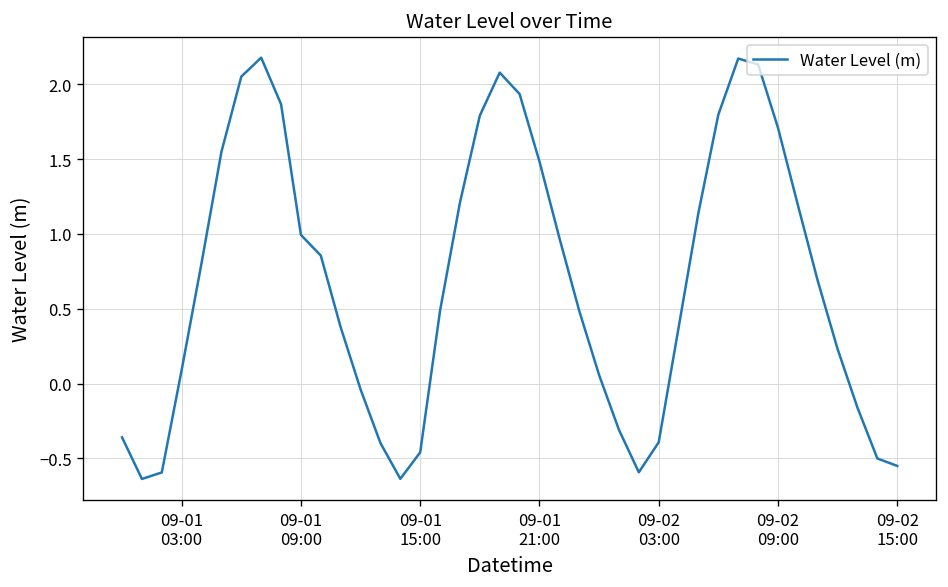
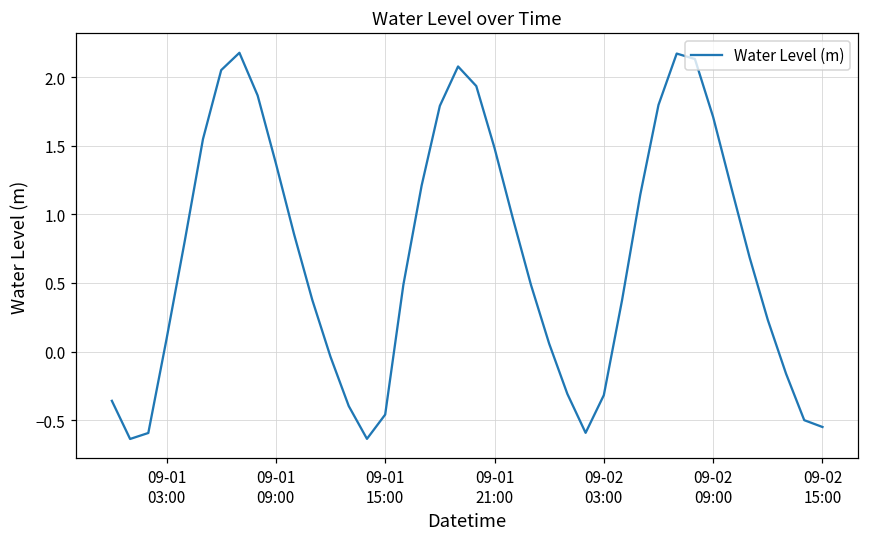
09-01 09:00: 0.99 -> 1.37
09-02 03:00: -0.39 -> -0.32
